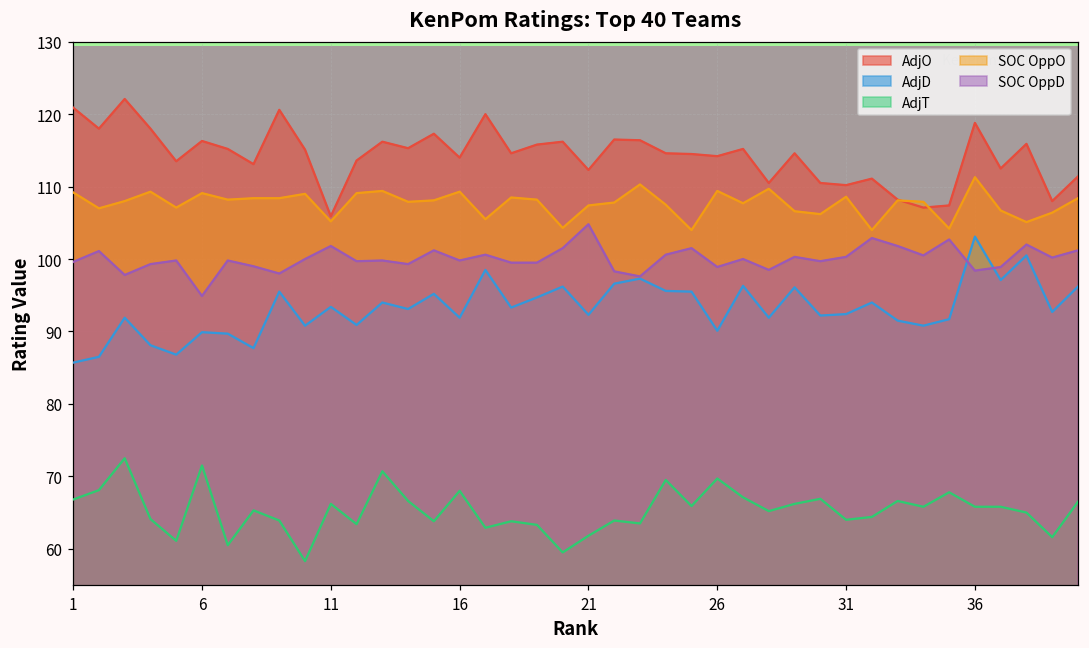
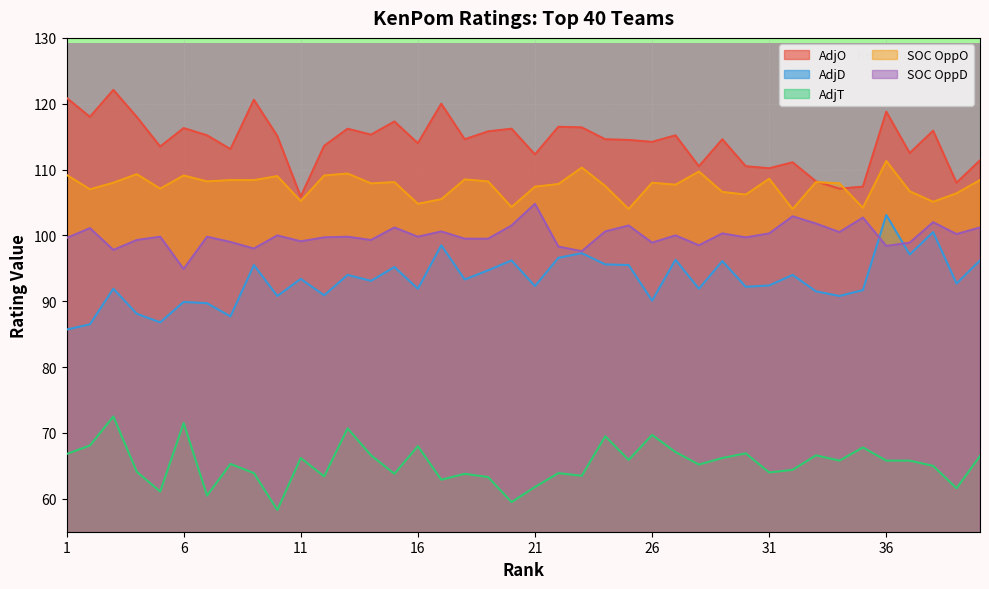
SOC OppD, 11: 102 -> 99
SOC OppO, 16: 109 -> 105
SOC OppO, 26: 109 -> 108
